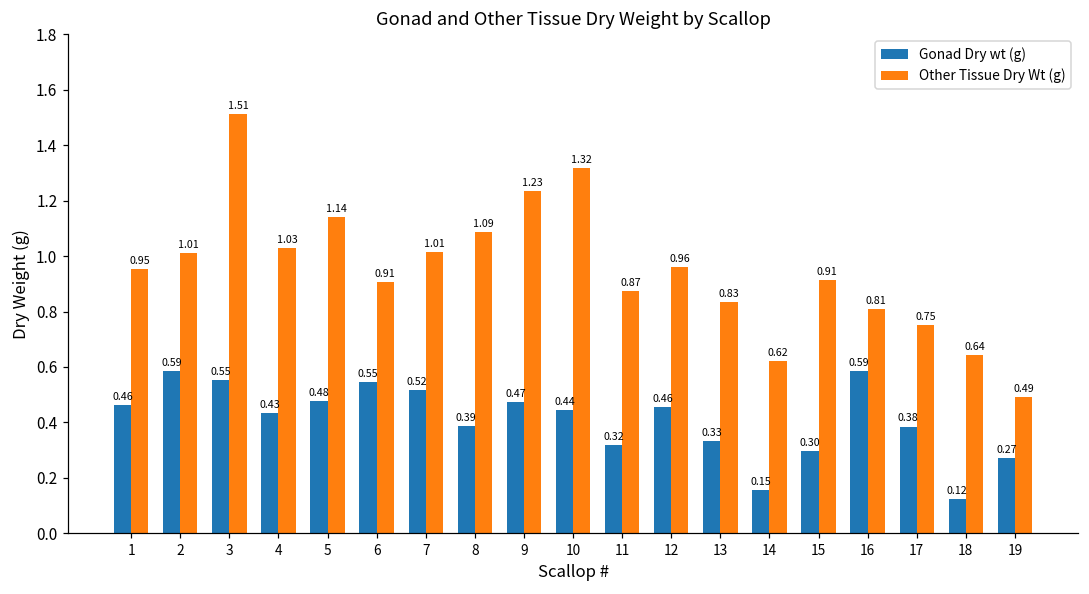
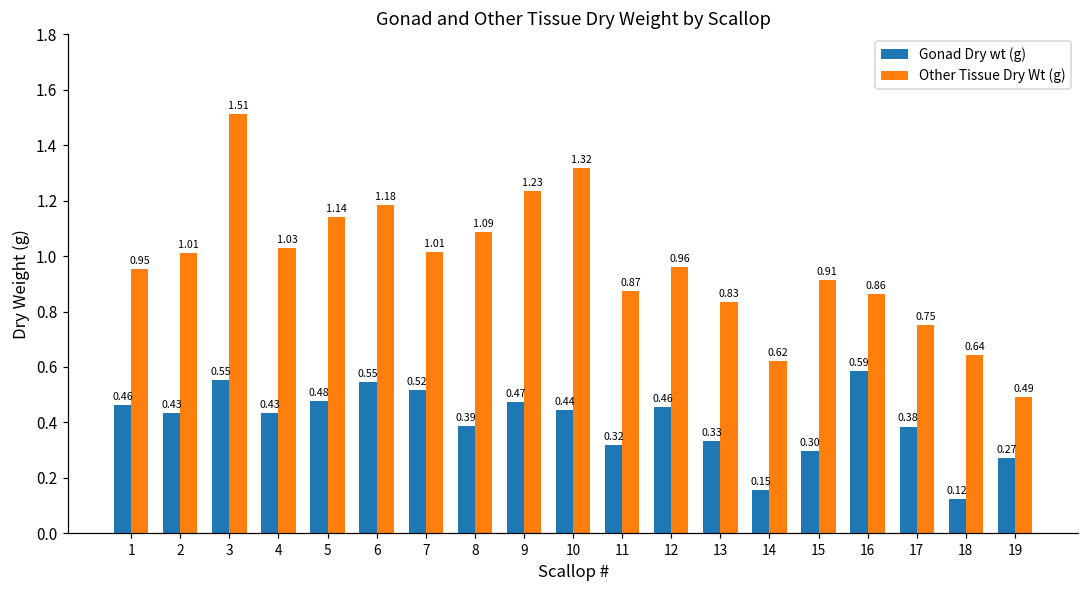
Gonad Dry wt (g), 2: 0.59 -> 0.43
Other Tissue Dry Wt (g), 6: 0.91 -> 1.18
Other Tissue Dry Wt (g), 16: 0.81 -> 0.86
